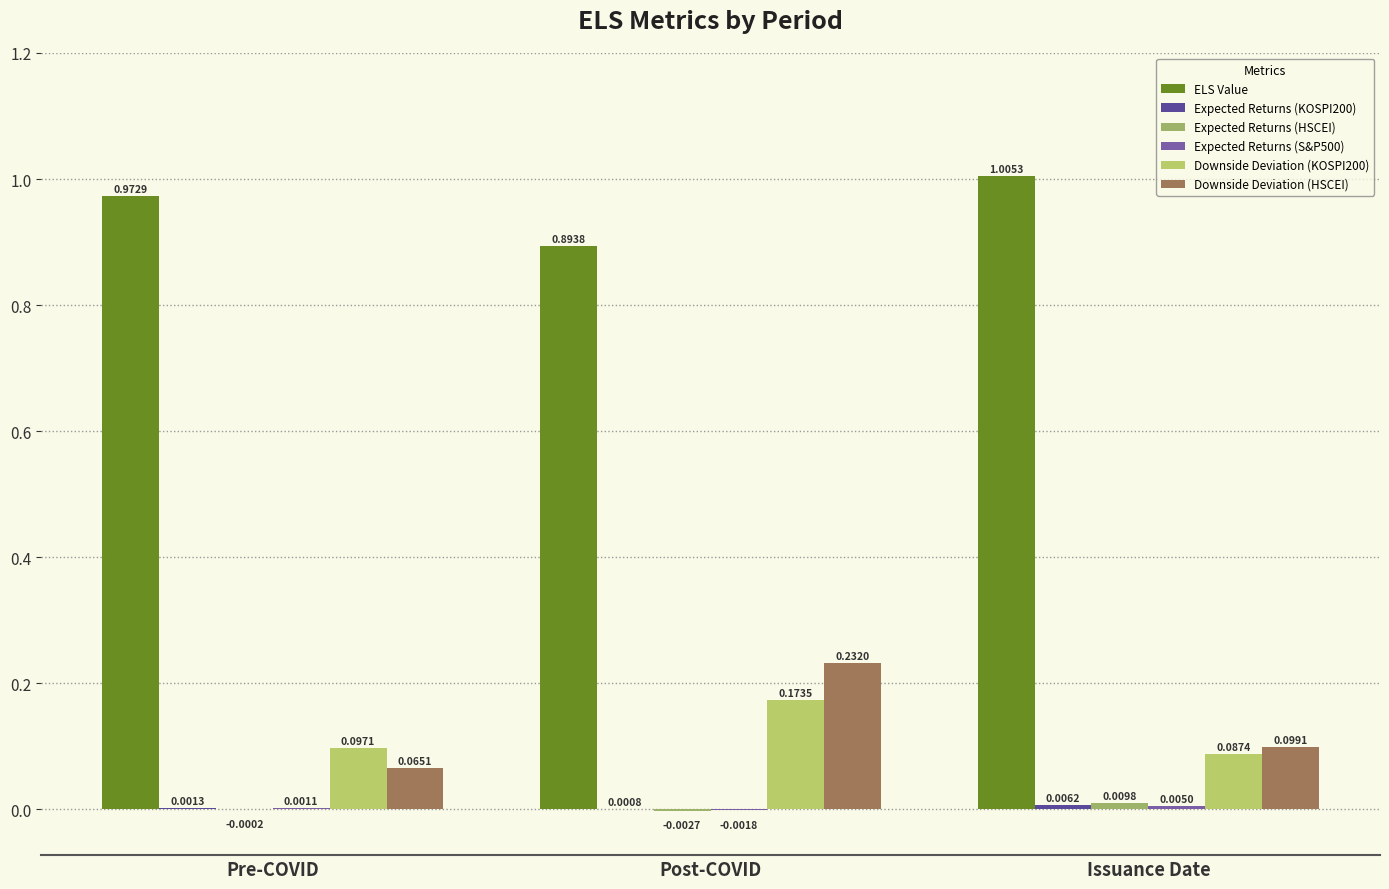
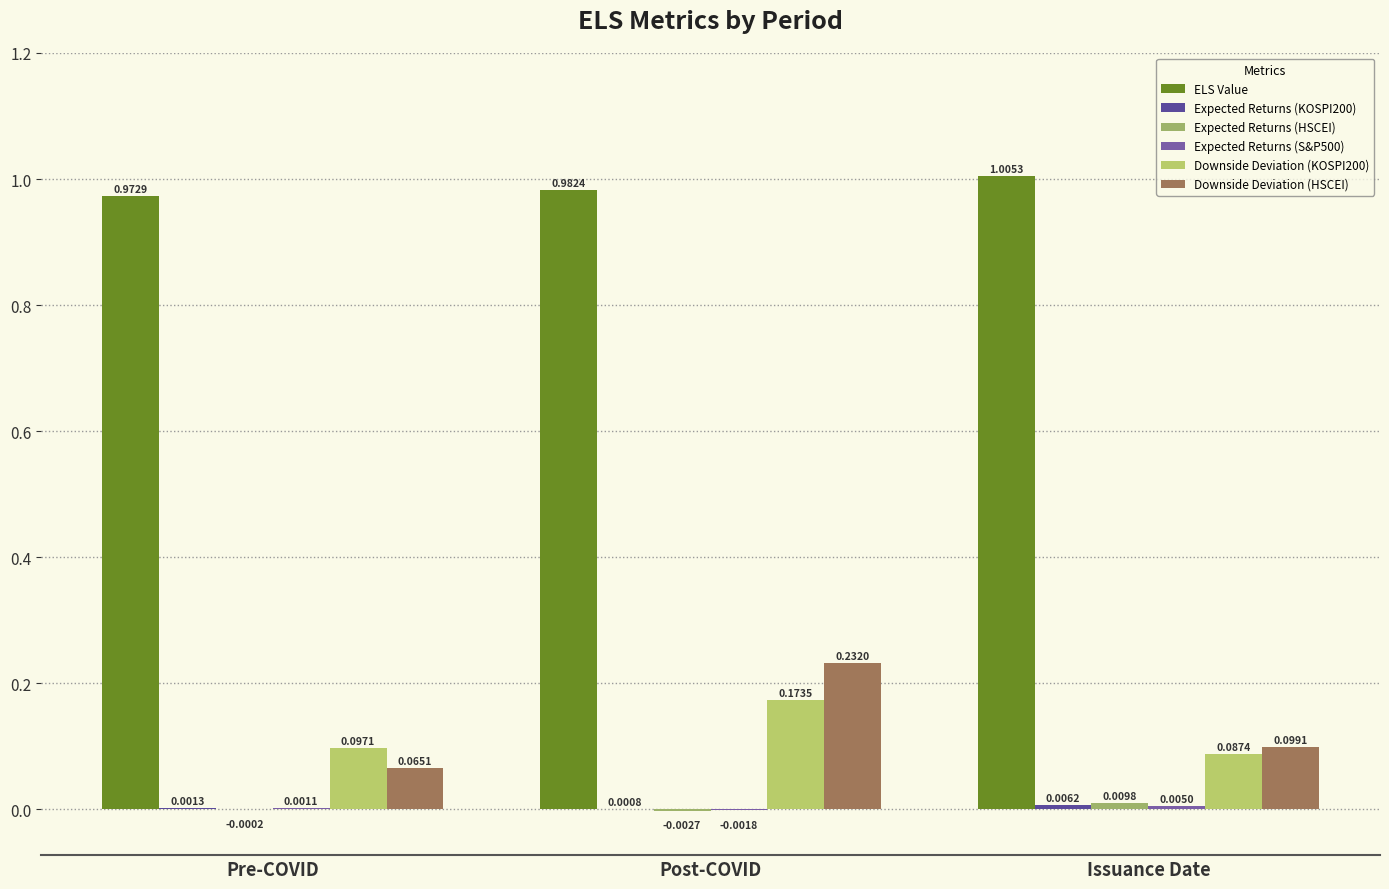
ELS Value, Post-COVID: 0.8938 -> 0.9824
